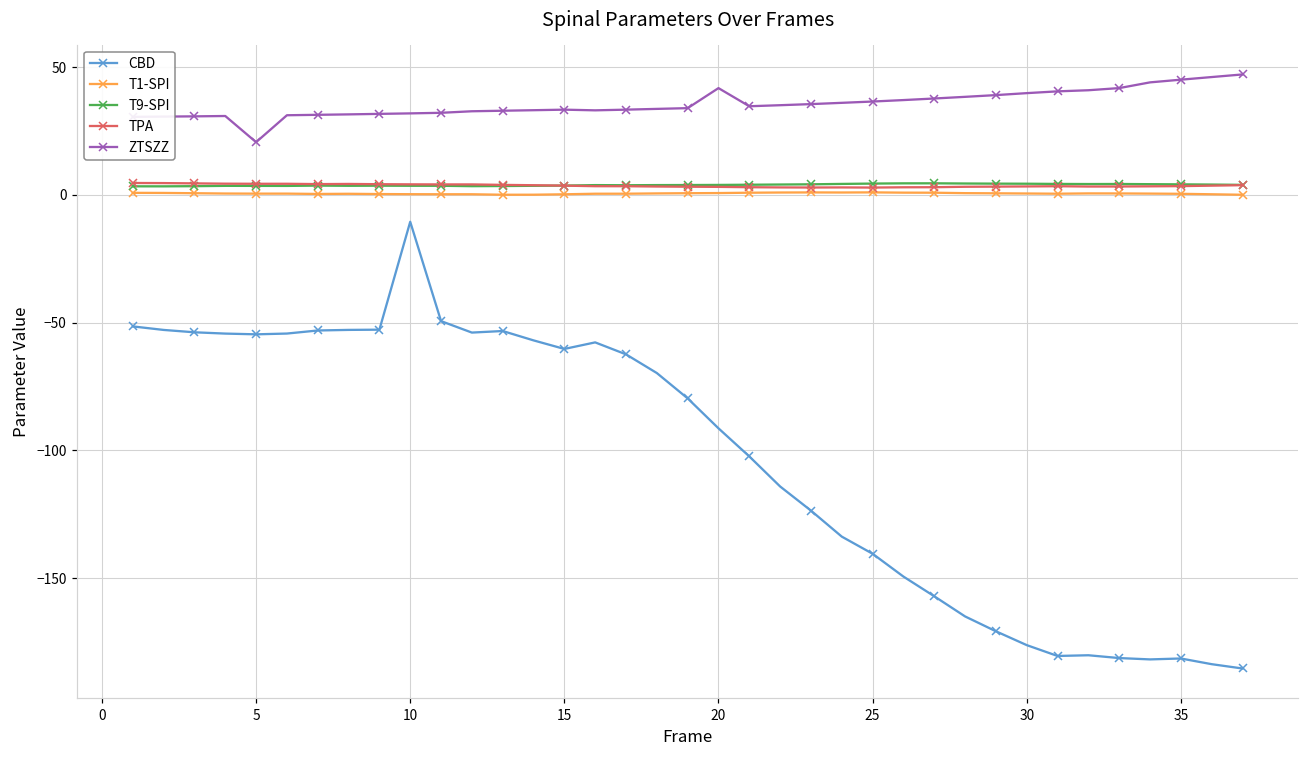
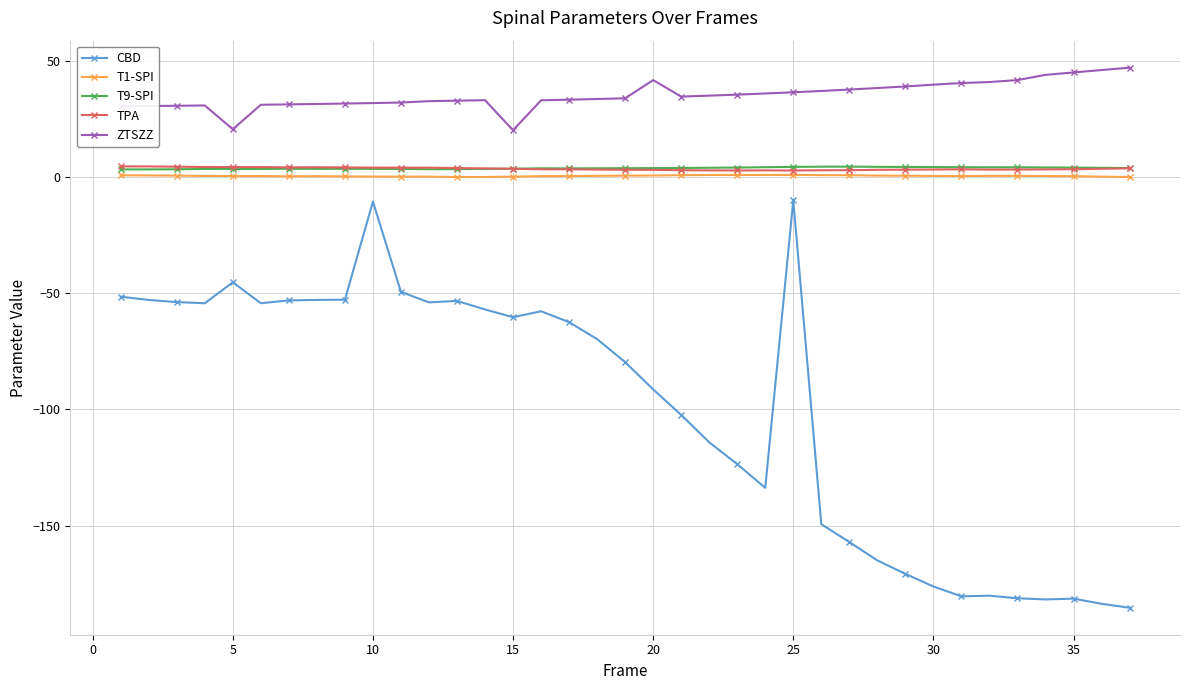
CBD, 5: -55 -> -45
ZTSZZ, 15: 33 -> 20
CBD, 25: -140 -> -10
